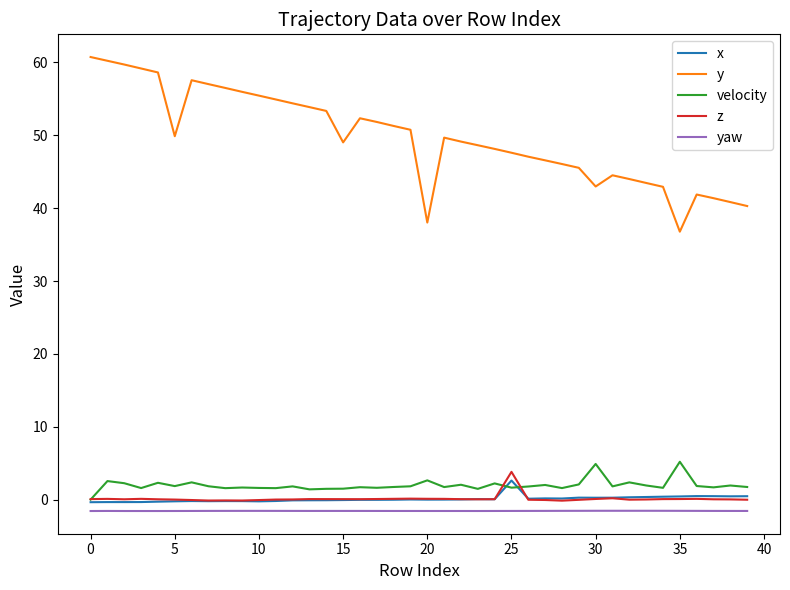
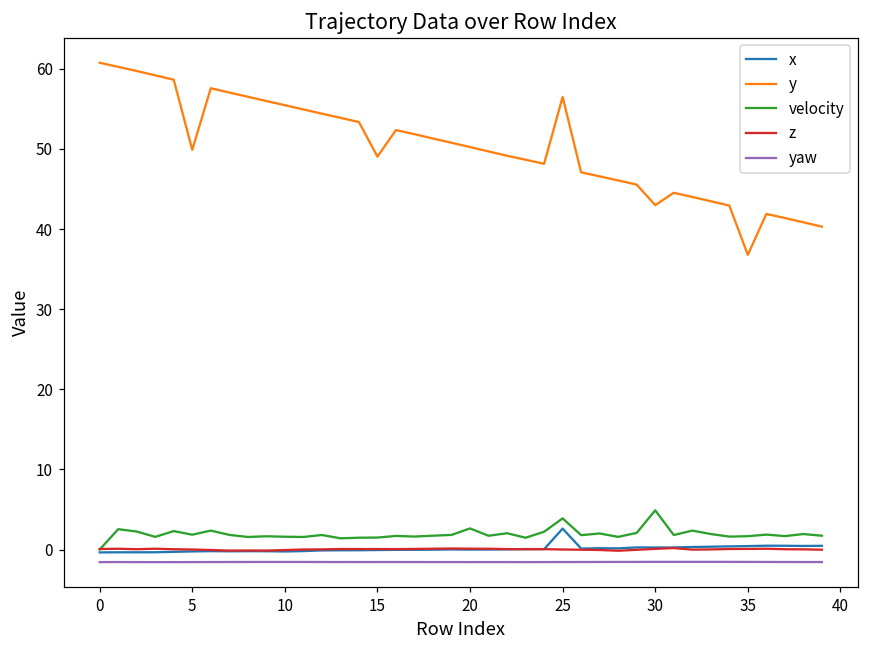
y, 20: 38 -> 50
y, 25: 48 -> 56
velocity, 25: 2 -> 4
z, 25: 4 -> 0
velocity, 35: 5 -> 2
